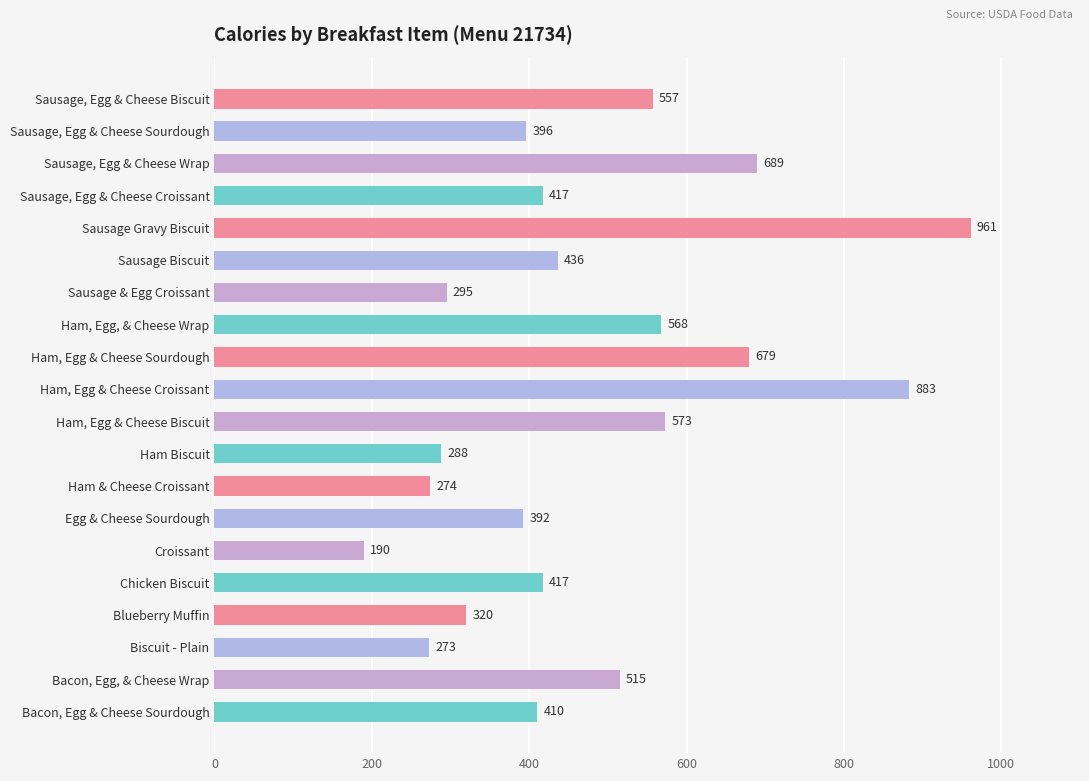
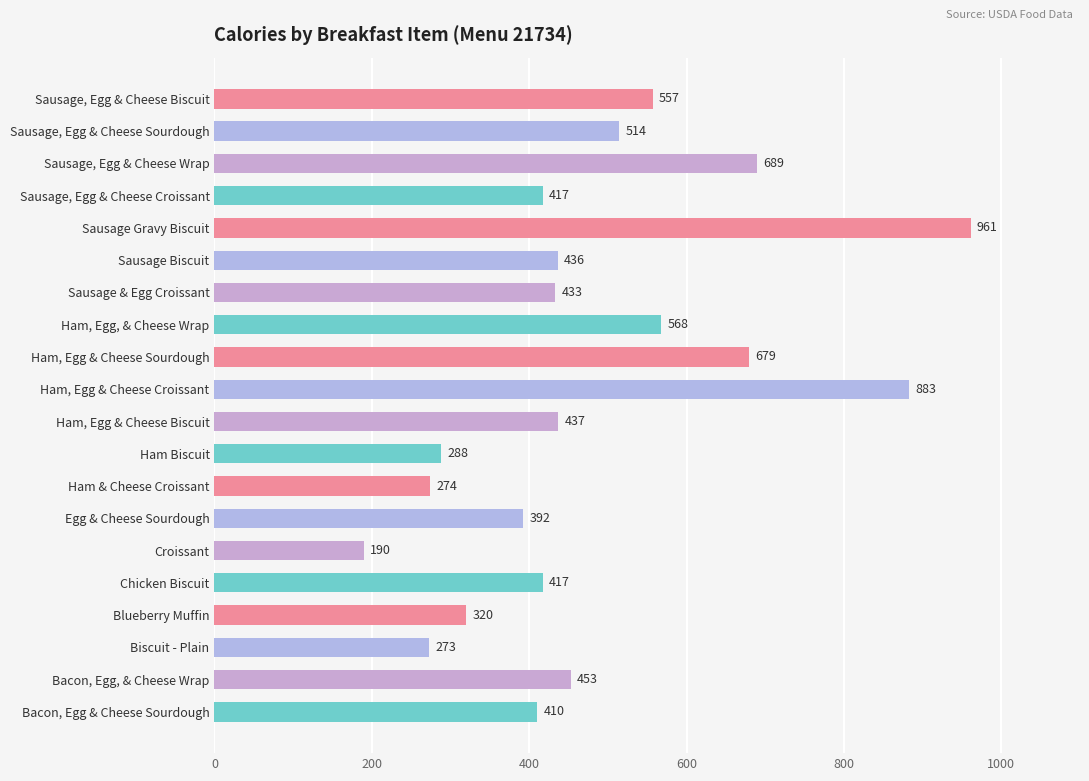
Sausage, Egg & Cheese Sourdough: 396 -> 514
Sausage & Egg Croissant: 295 -> 433
Ham, Egg & Cheese Biscuit: 573 -> 437
Bacon, Egg, & Cheese Wrap: 515 -> 453
